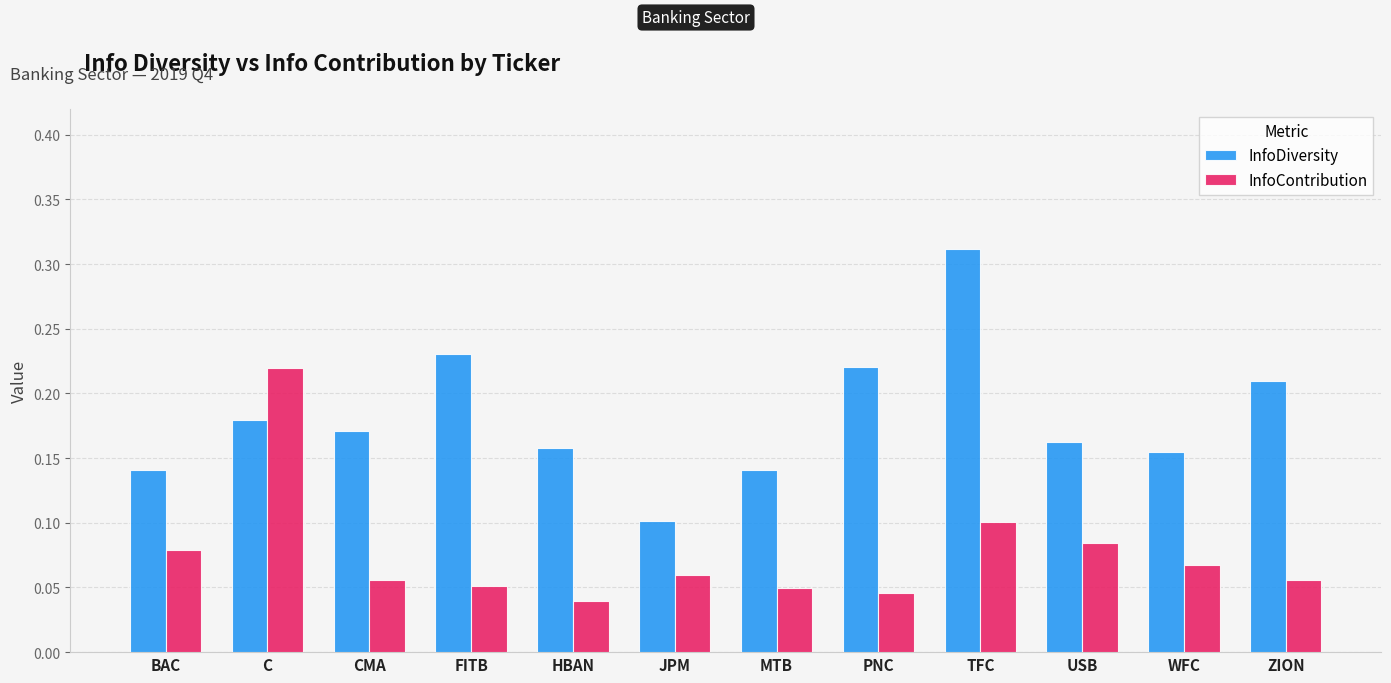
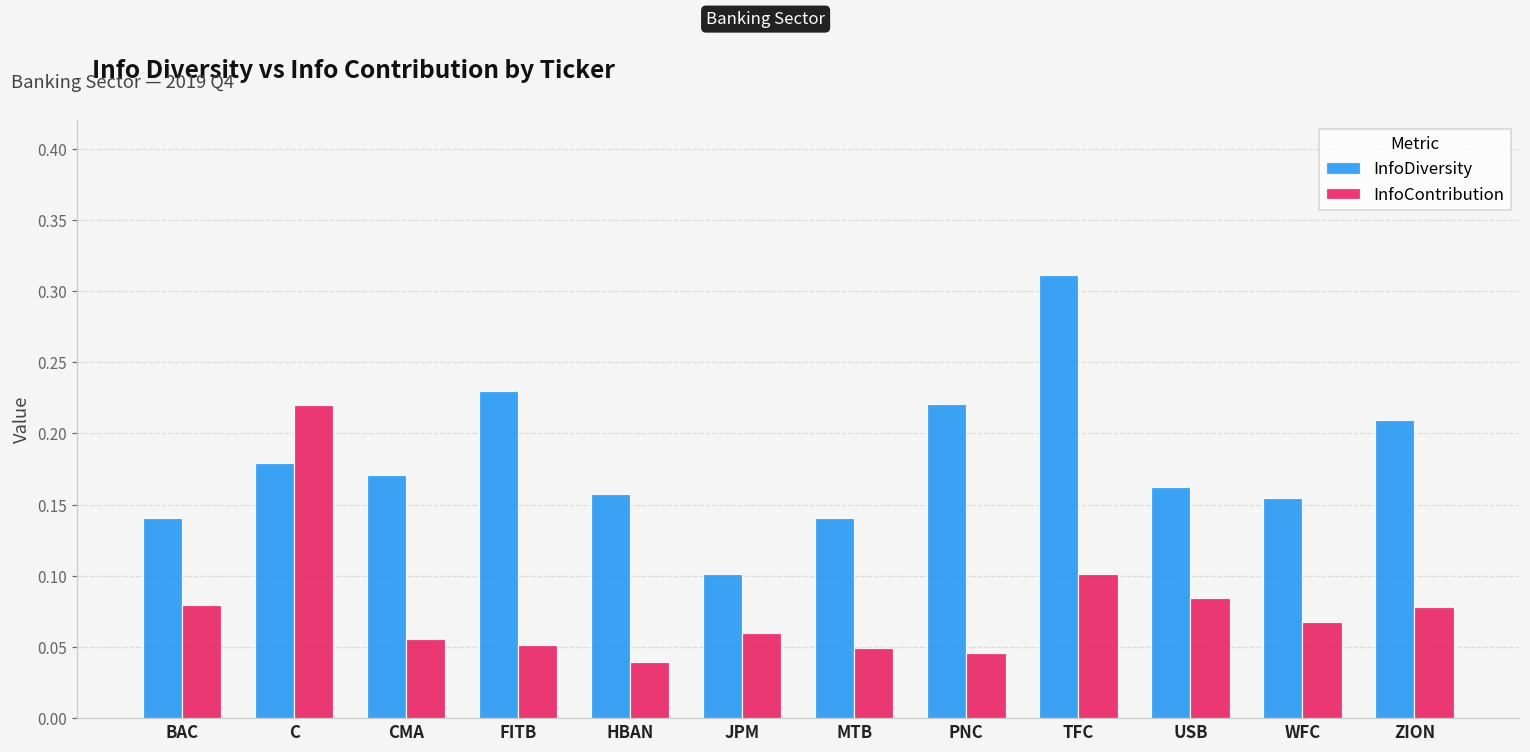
InfoContribution, ZION: 0.056 -> 0.078
